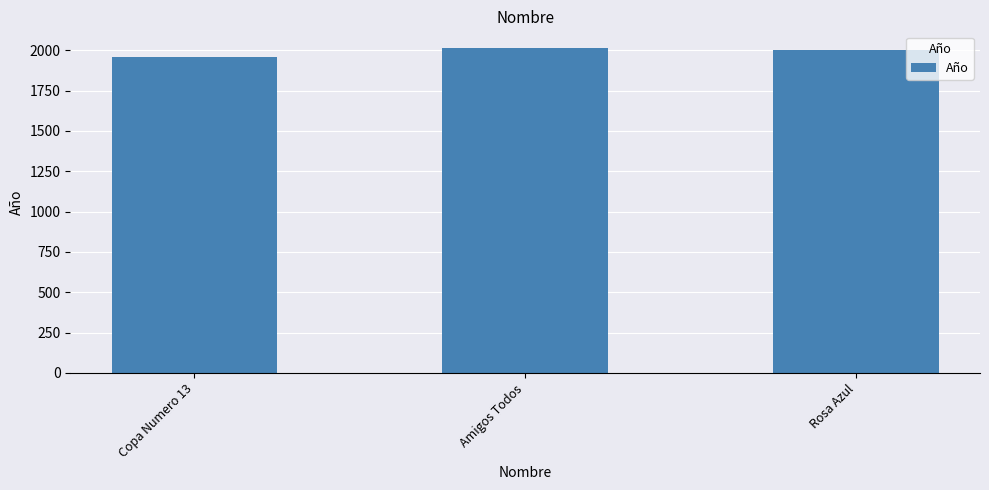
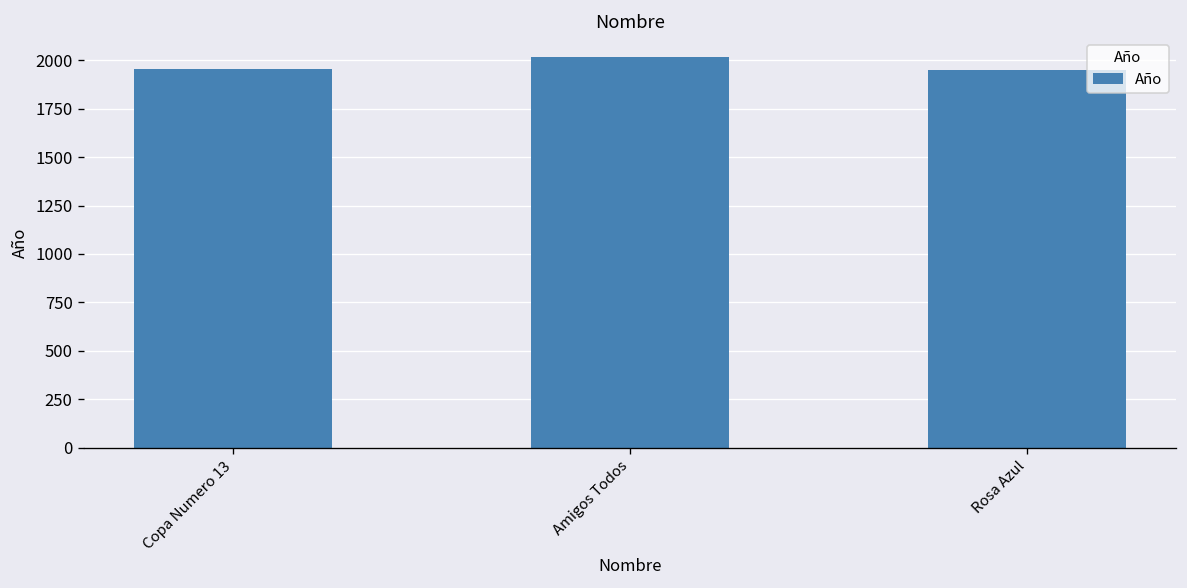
Rosa Azul: 2000 -> 1950
